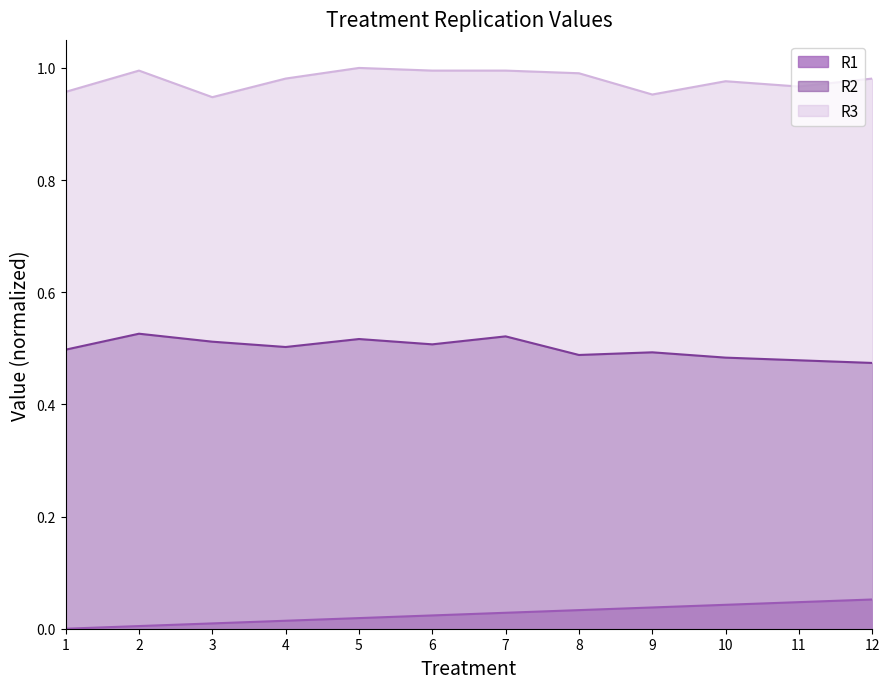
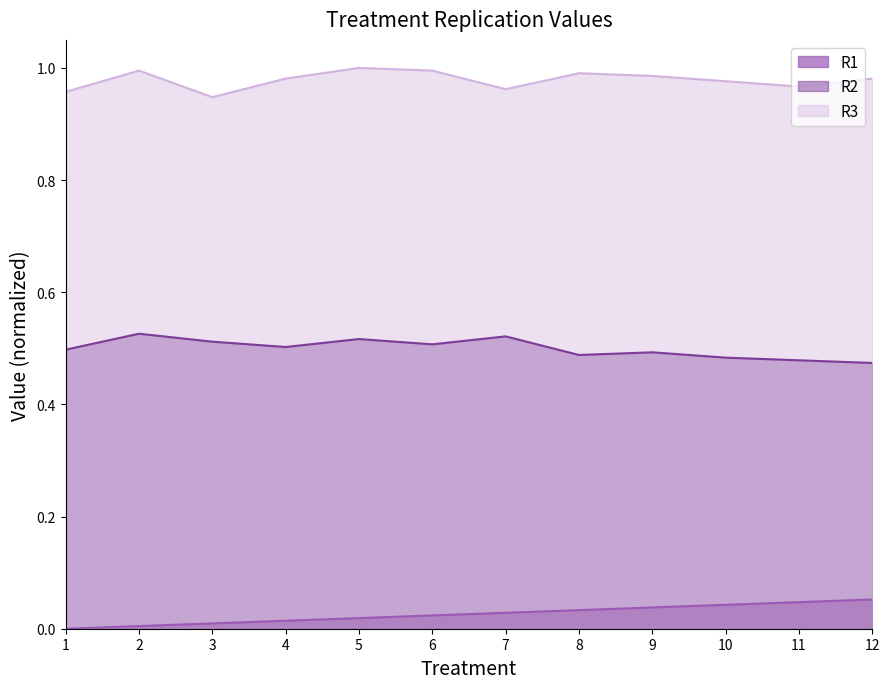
R3, 7: 1.00 -> 0.96
R3, 9: 0.95 -> 0.99
